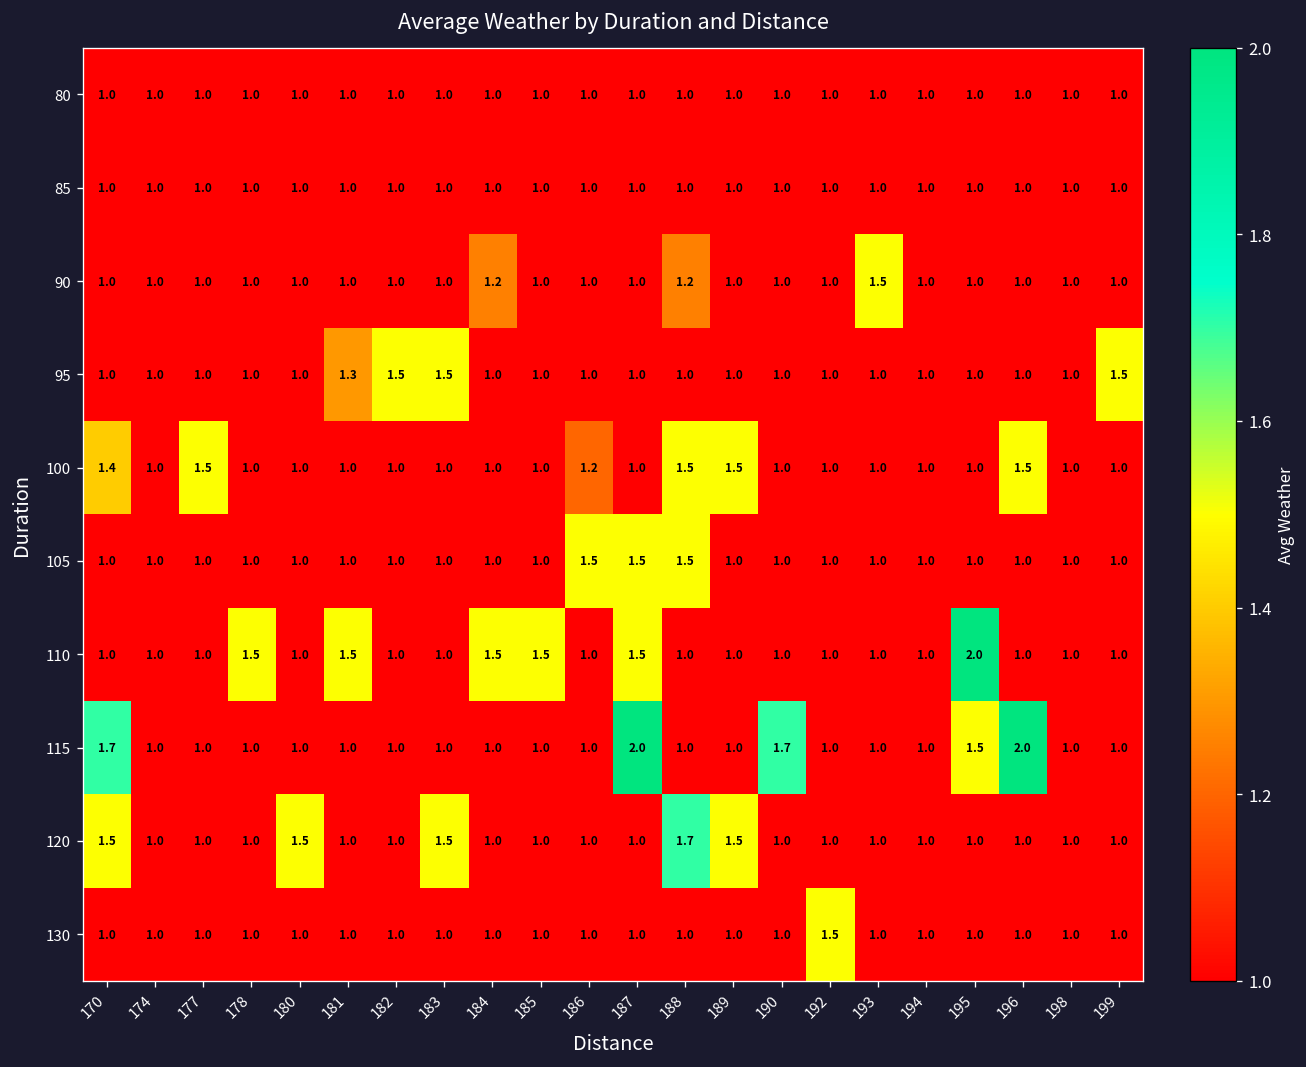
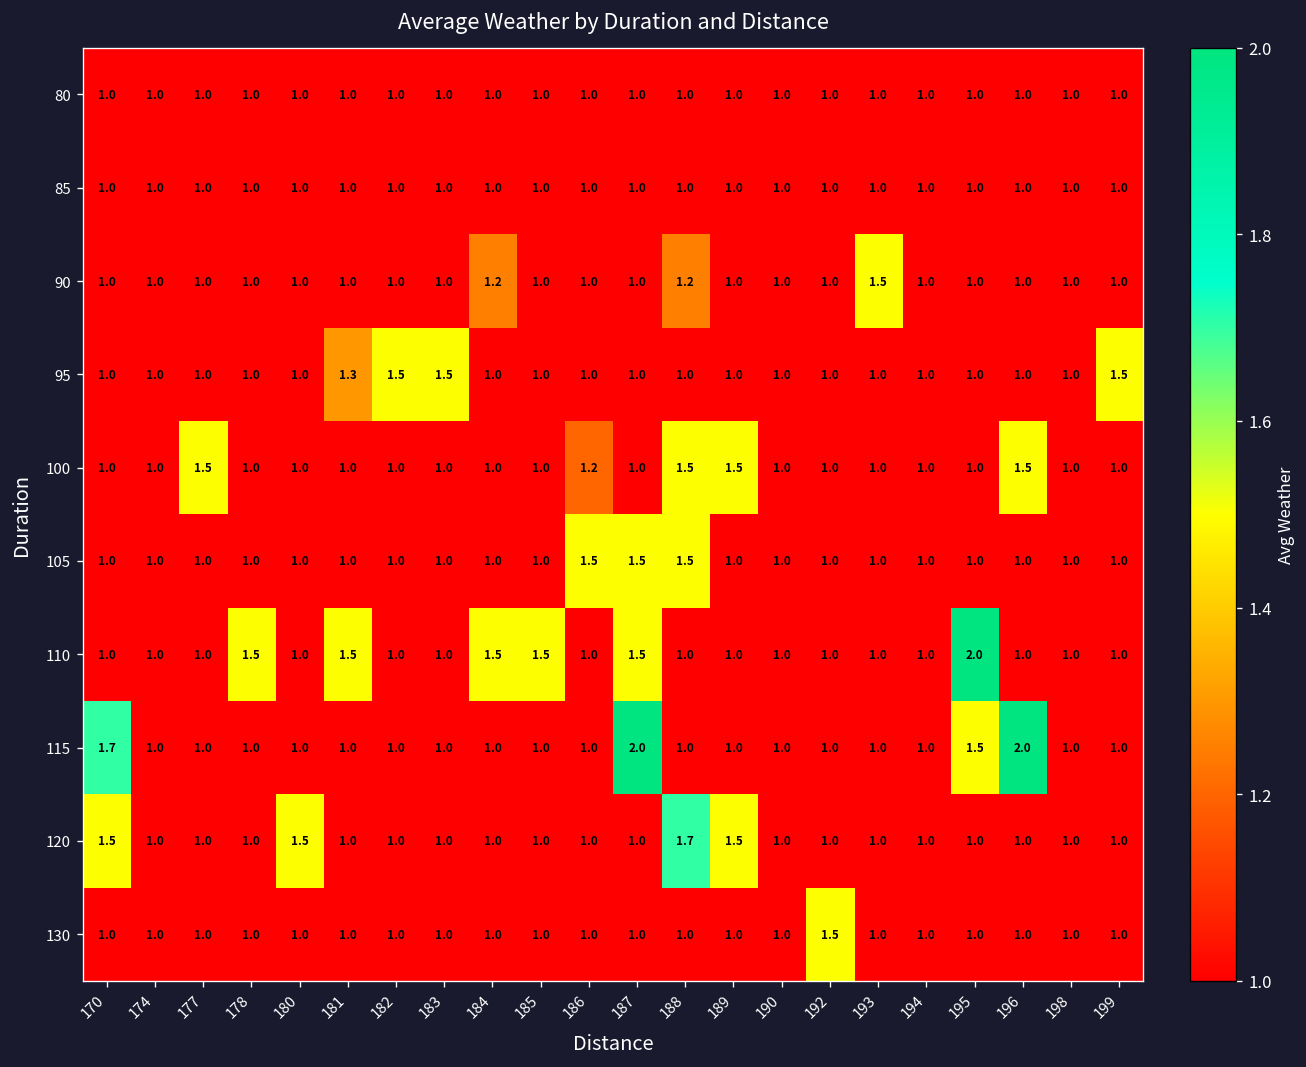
100, 170: 1.4 -> 1.0
115, 190: 1.7 -> 1.0
120, 183: 1.5 -> 1.0
